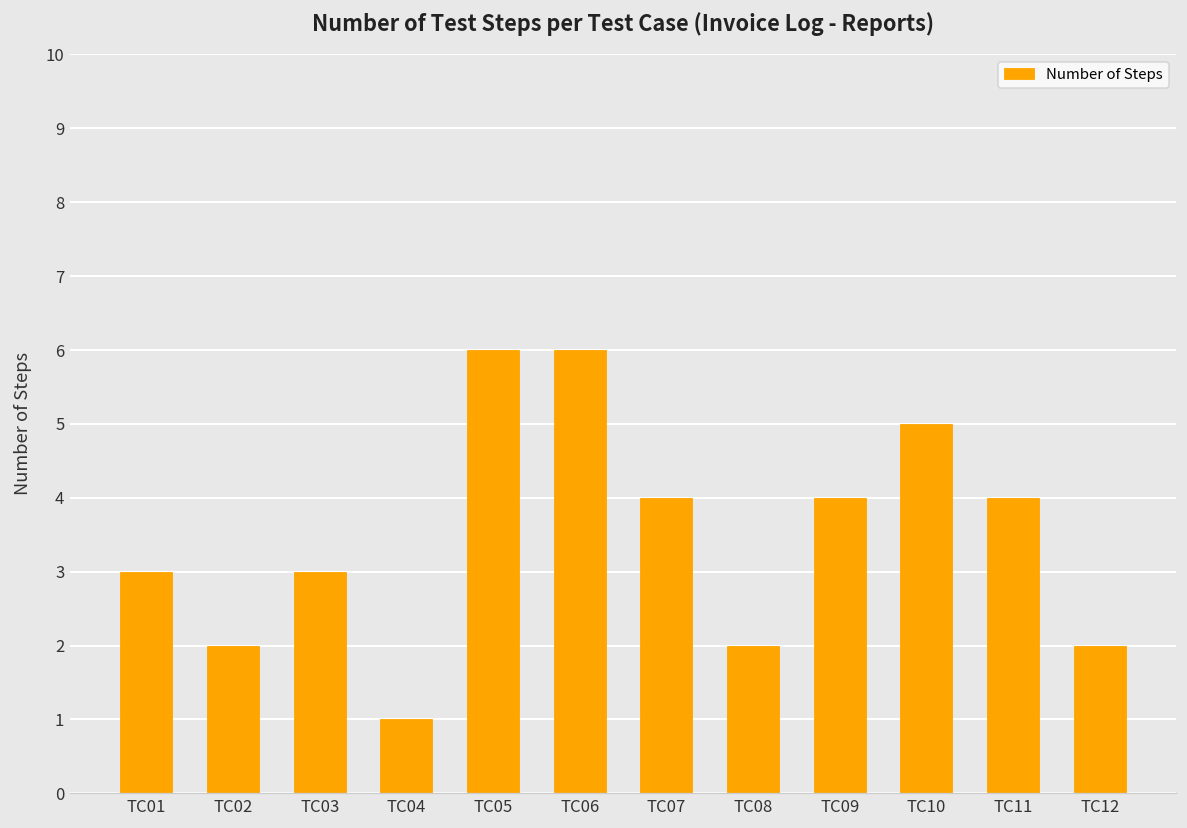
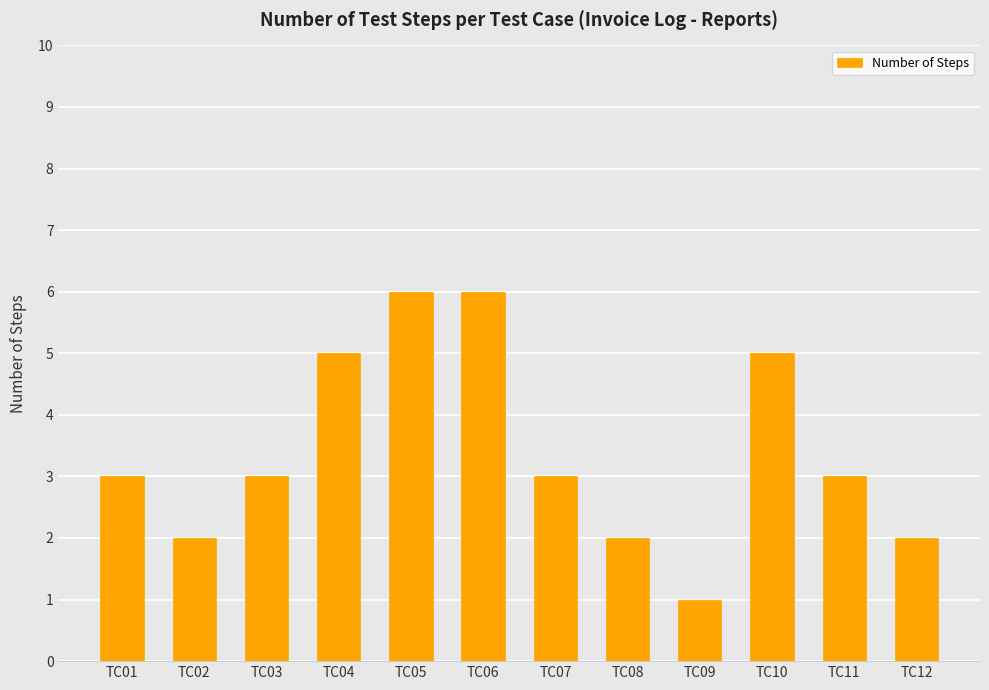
TC04: 1 -> 5
TC07: 4 -> 3
TC09: 4 -> 1
TC11: 4 -> 3
